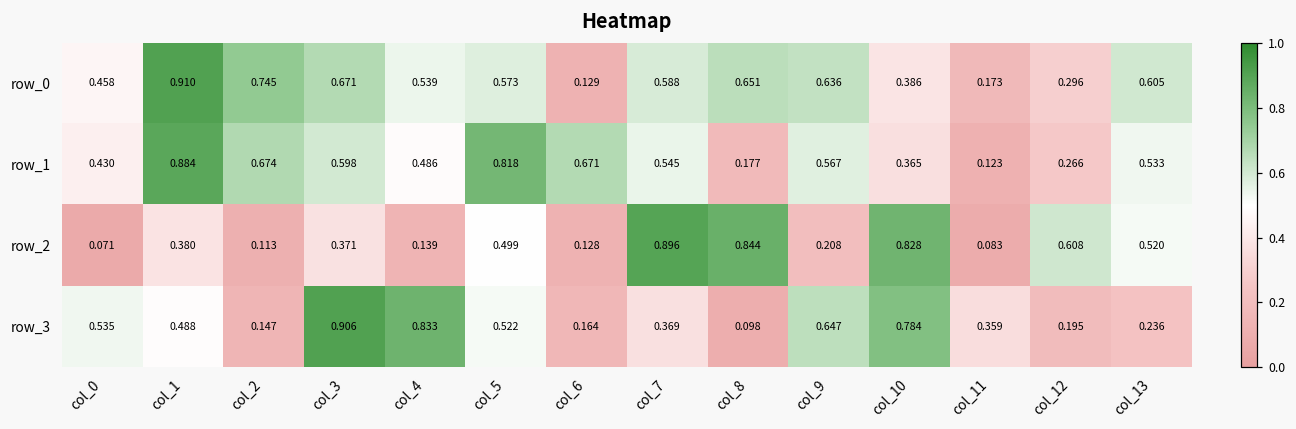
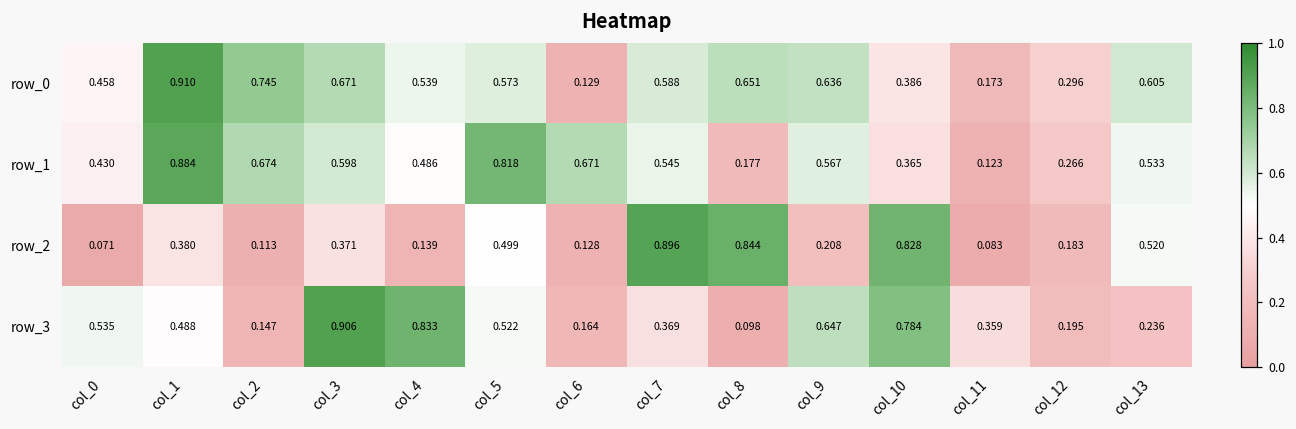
row_2, col_12: 0.608 -> 0.183
